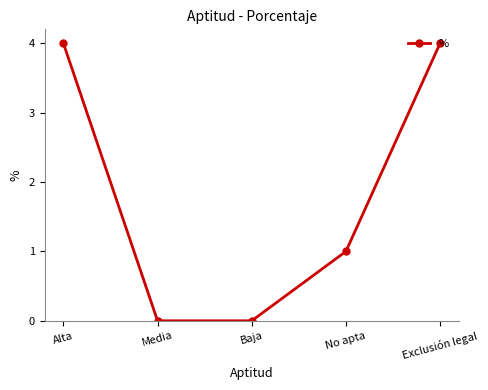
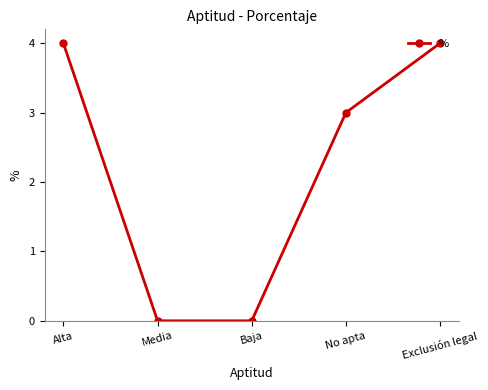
No apta: 1 -> 3
